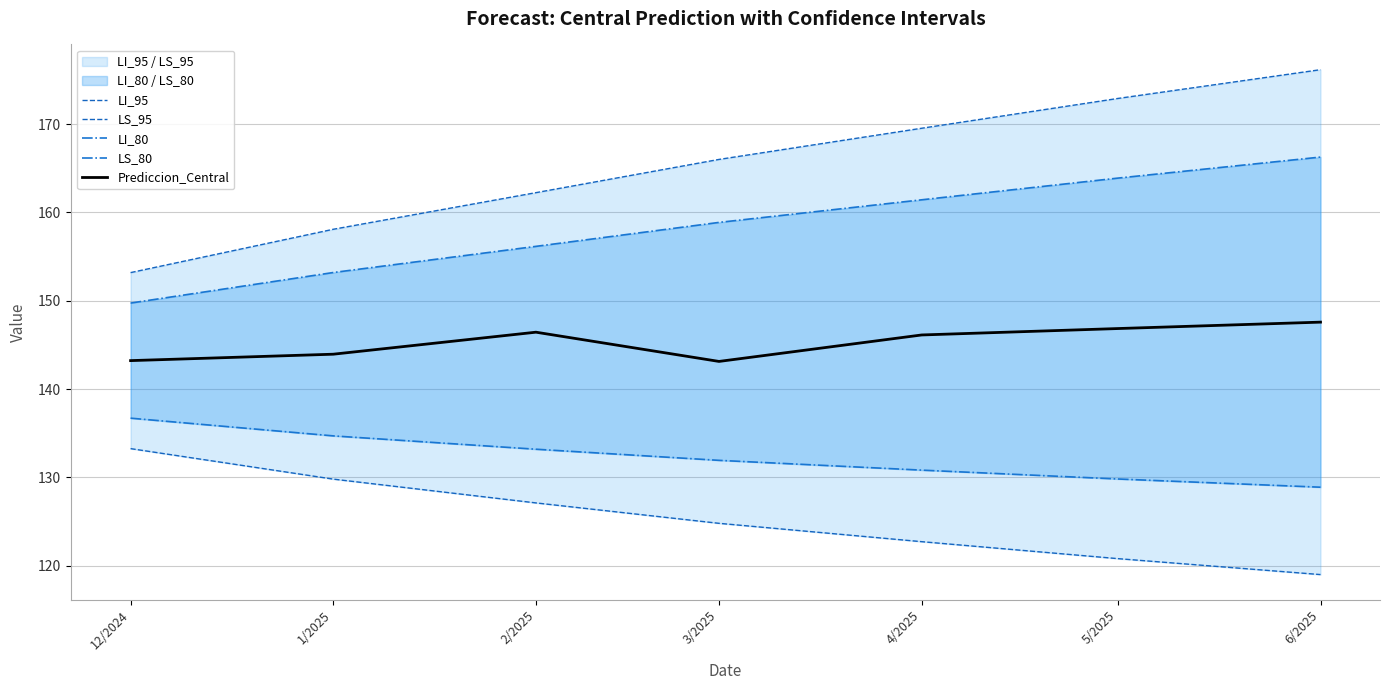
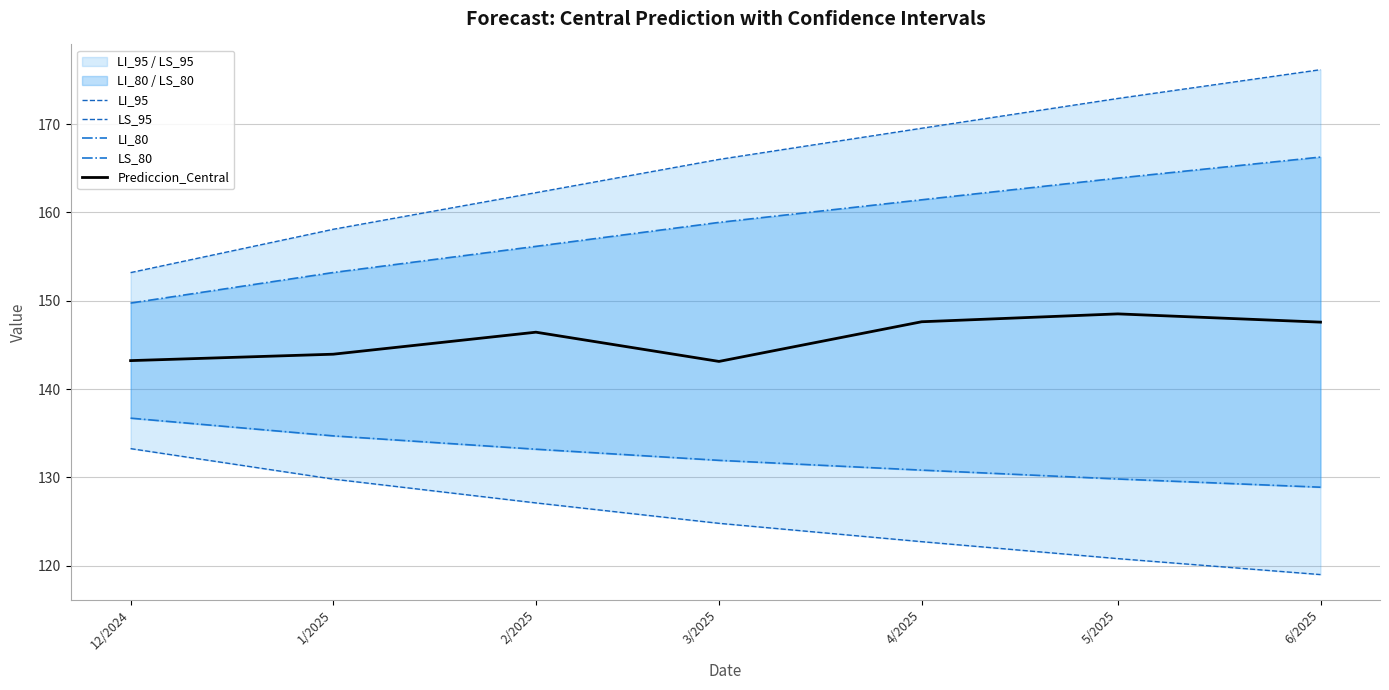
Prediccion_Central, 4/2025: 146 -> 148
Prediccion_Central, 5/2025: 147 -> 149
